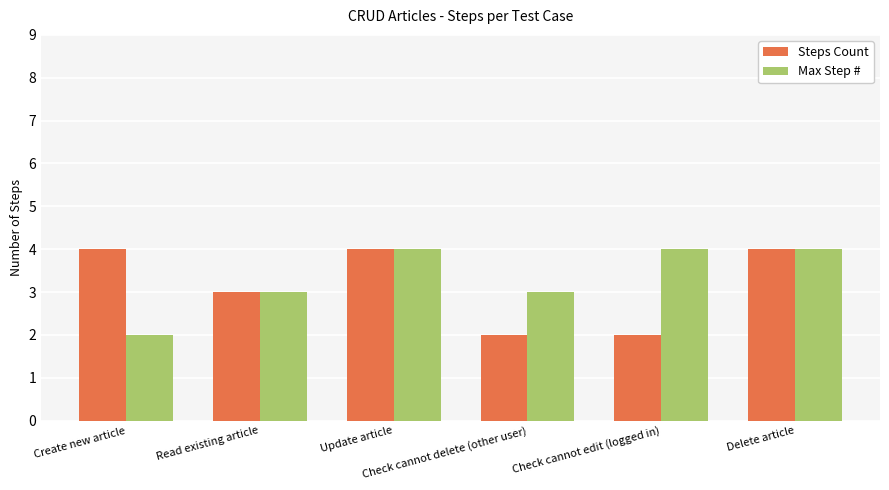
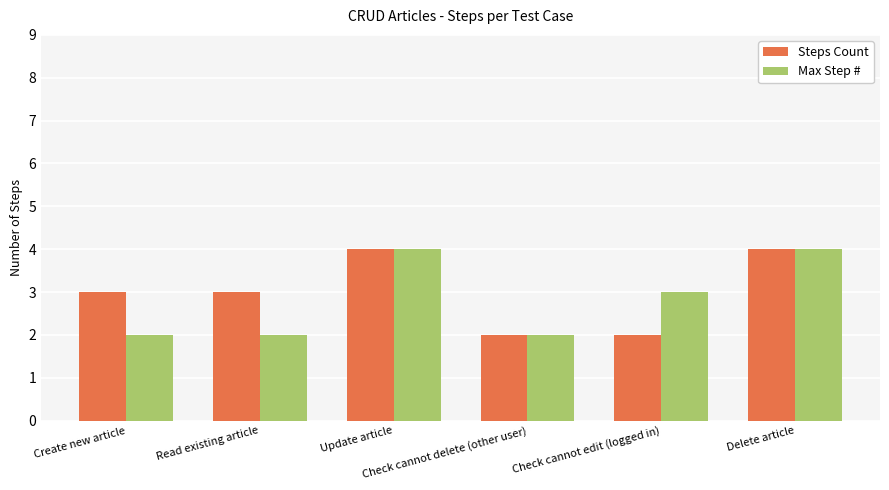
Steps Count, Create new article: 4 -> 3
Max Step #, Read existing article: 3 -> 2
Max Step #, Check cannot delete (other user): 3 -> 2
Max Step #, Check cannot edit (logged in): 4 -> 3
